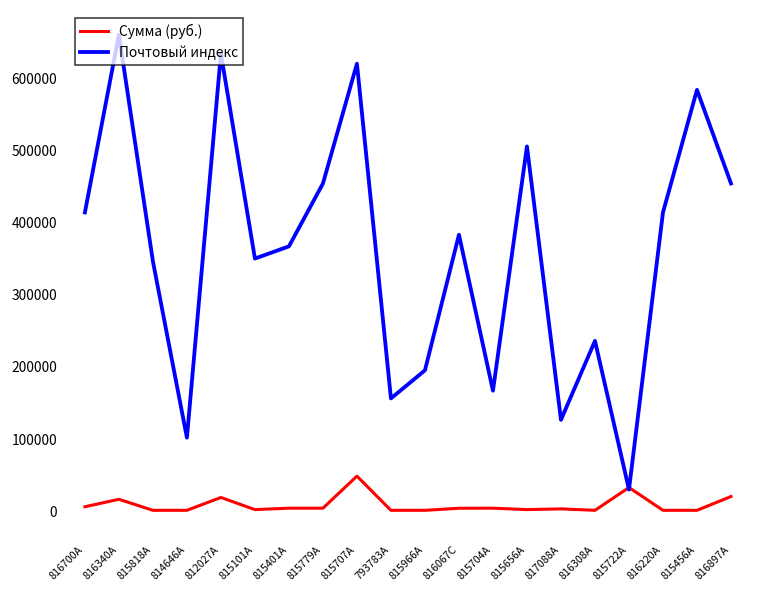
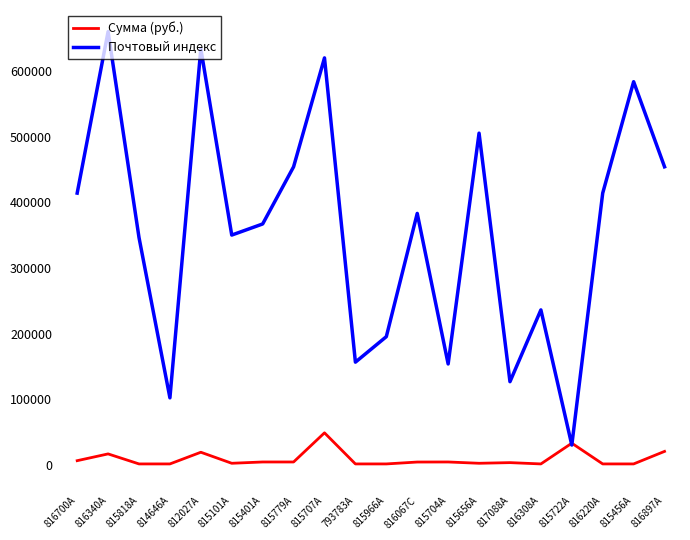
Почтовый индекс, 815704A: 170000 -> 150000
